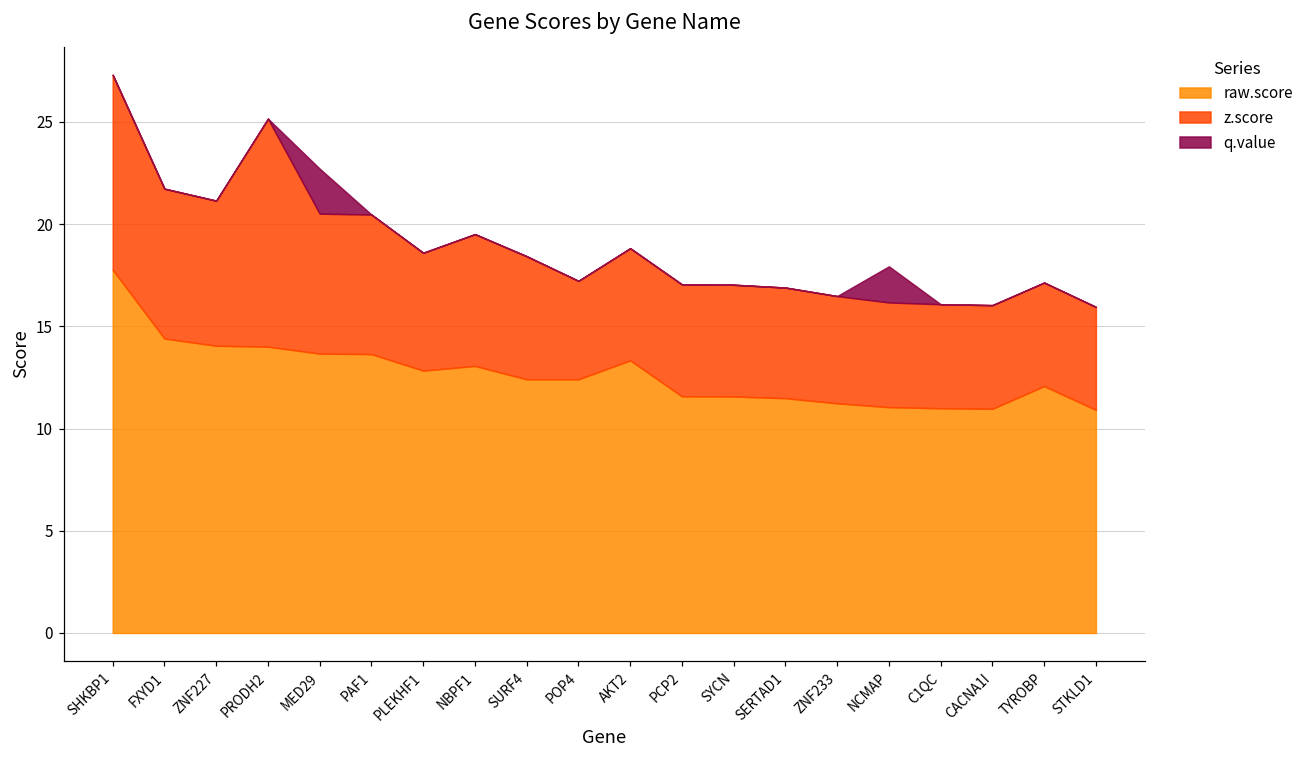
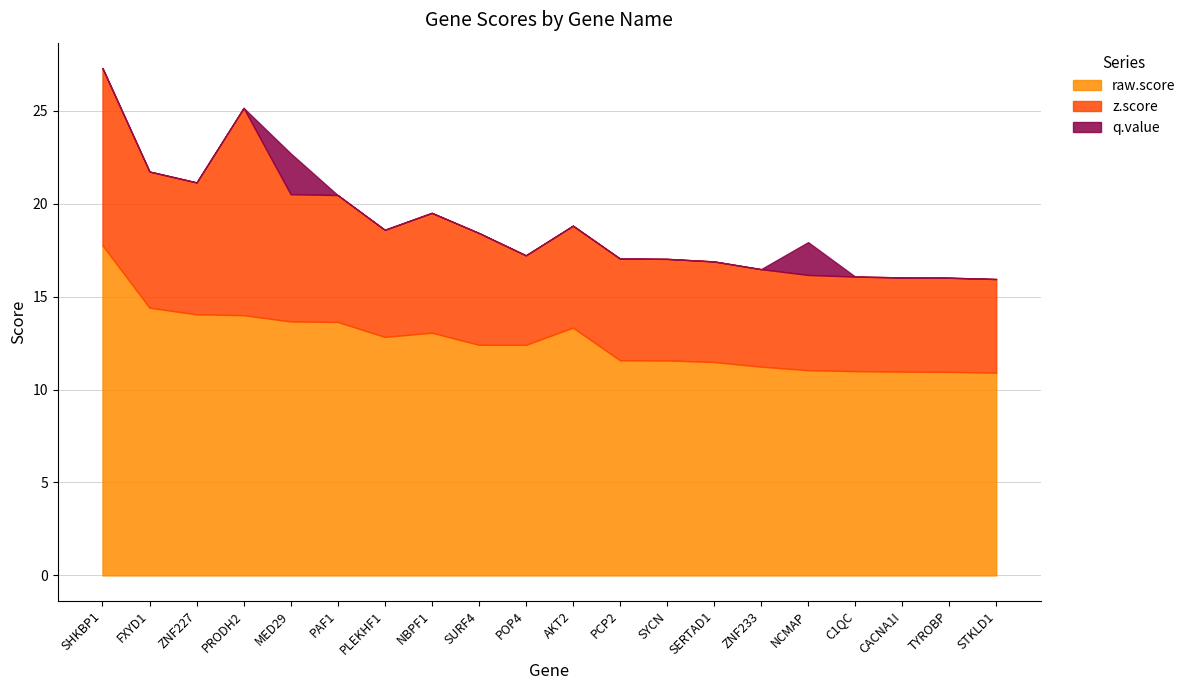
raw.score, TYROBP: 12.1 -> 11.0
